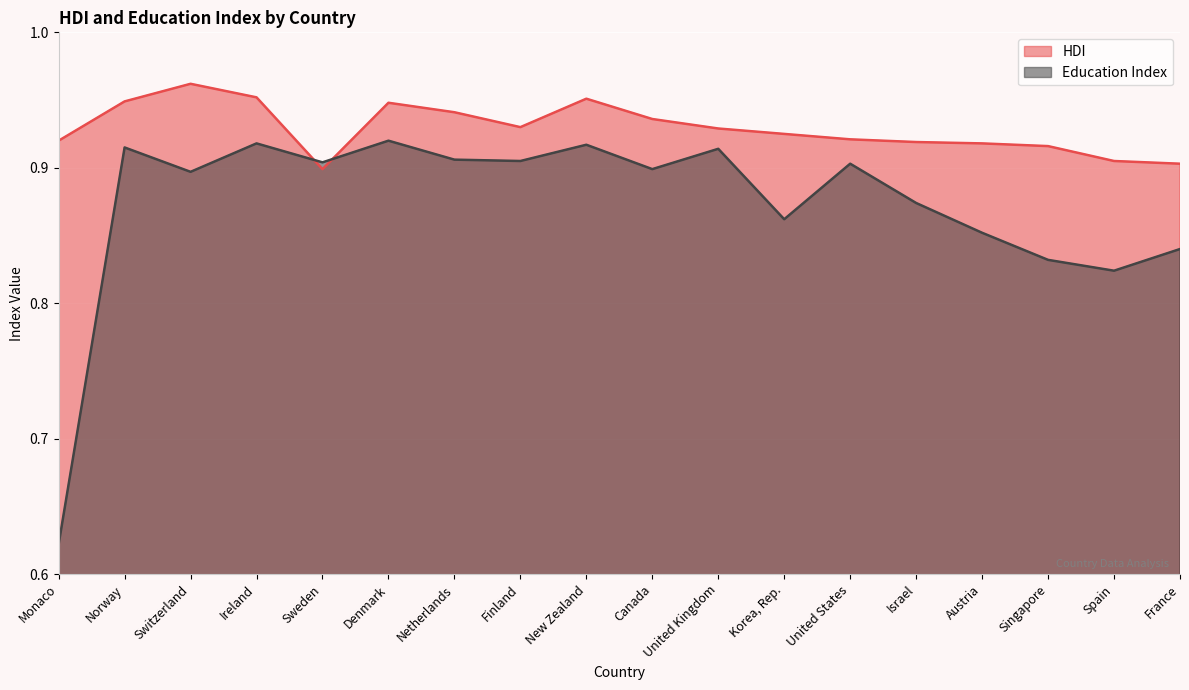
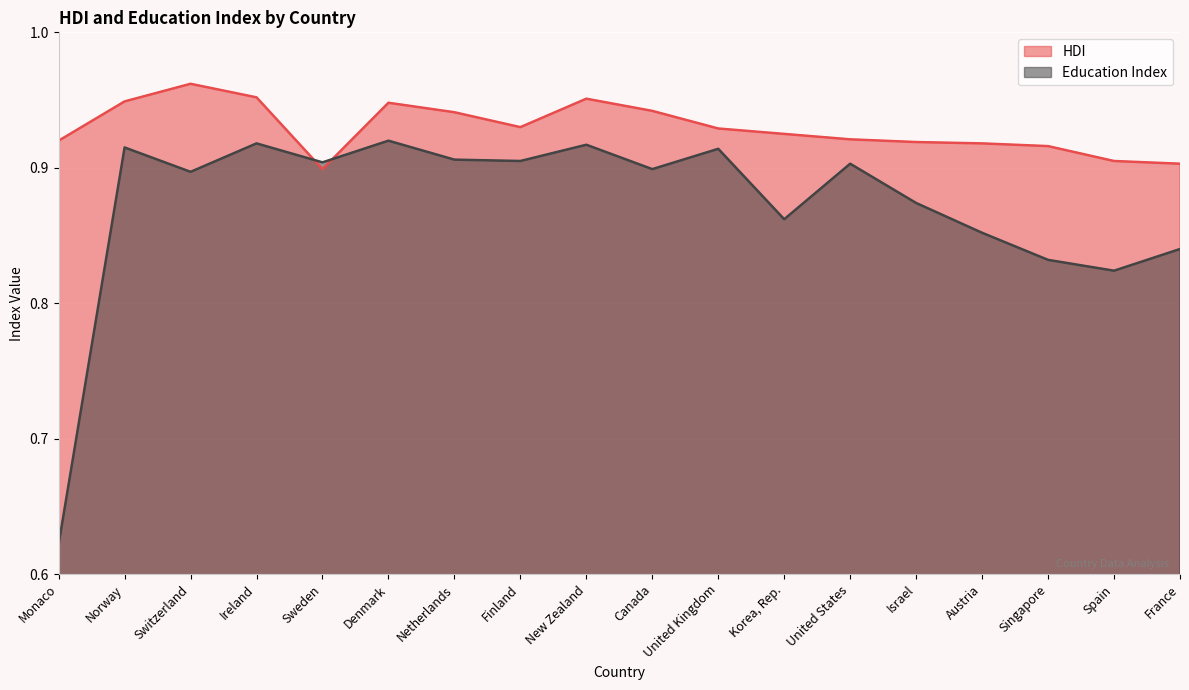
HDI, Canada: 0.936 -> 0.942
